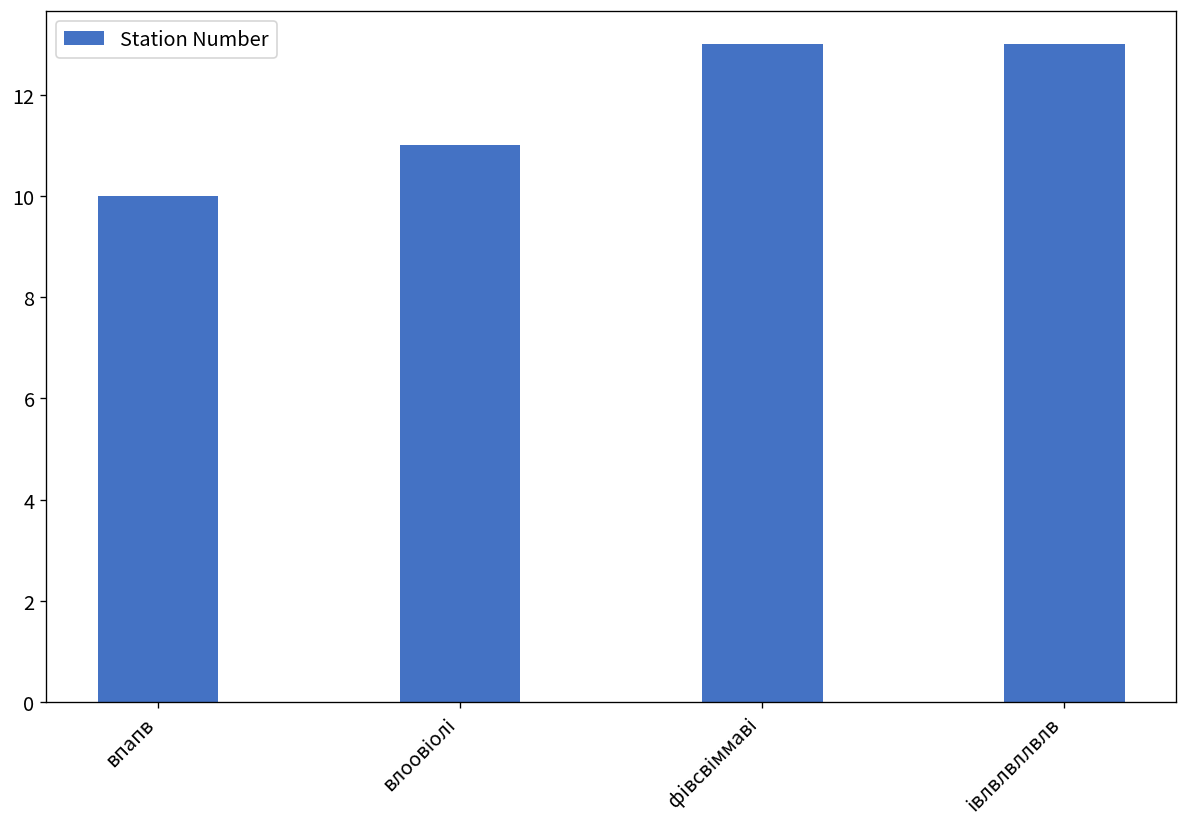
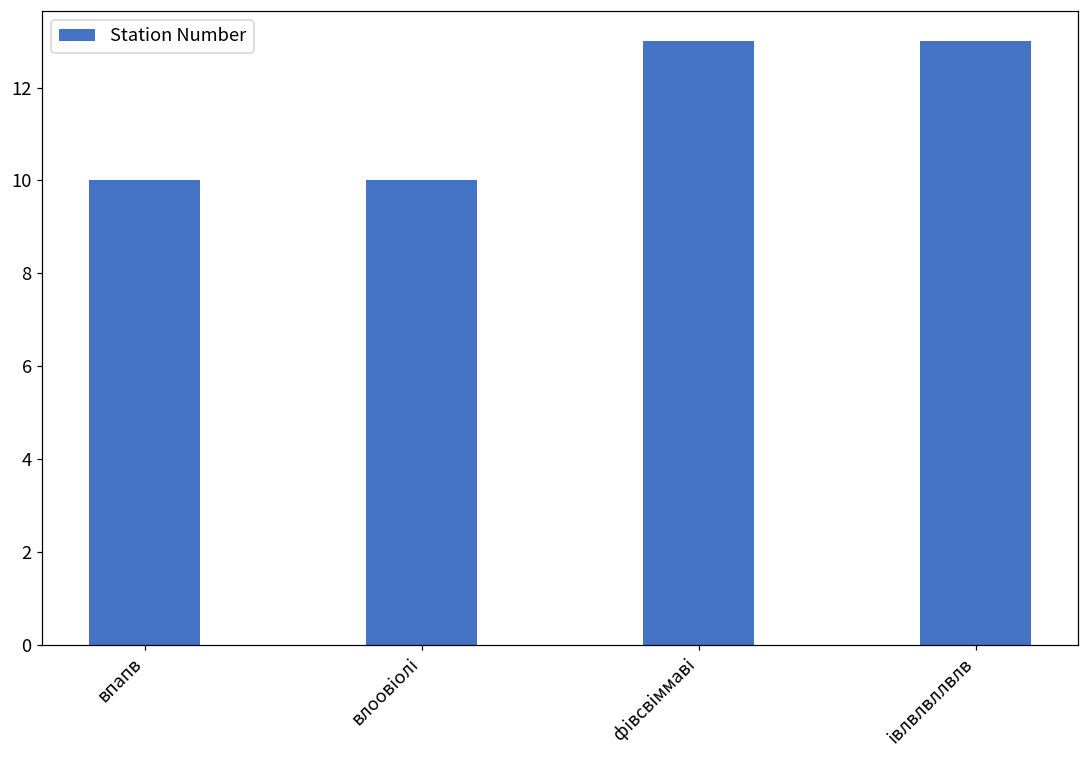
влоовіолі: 11 -> 10
